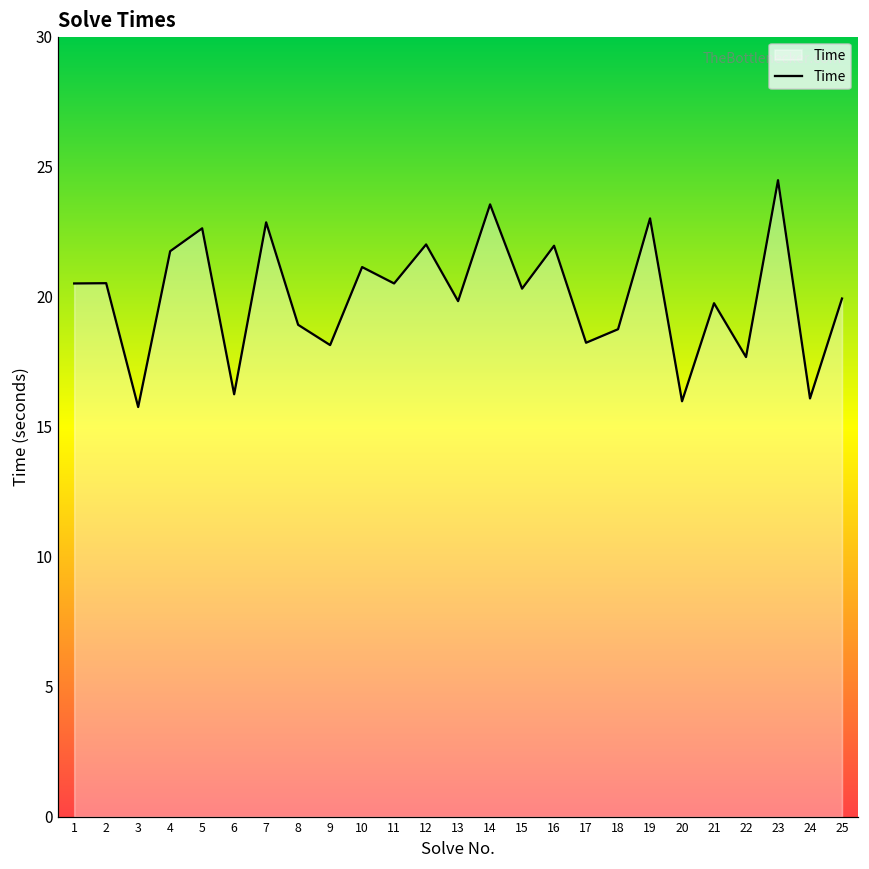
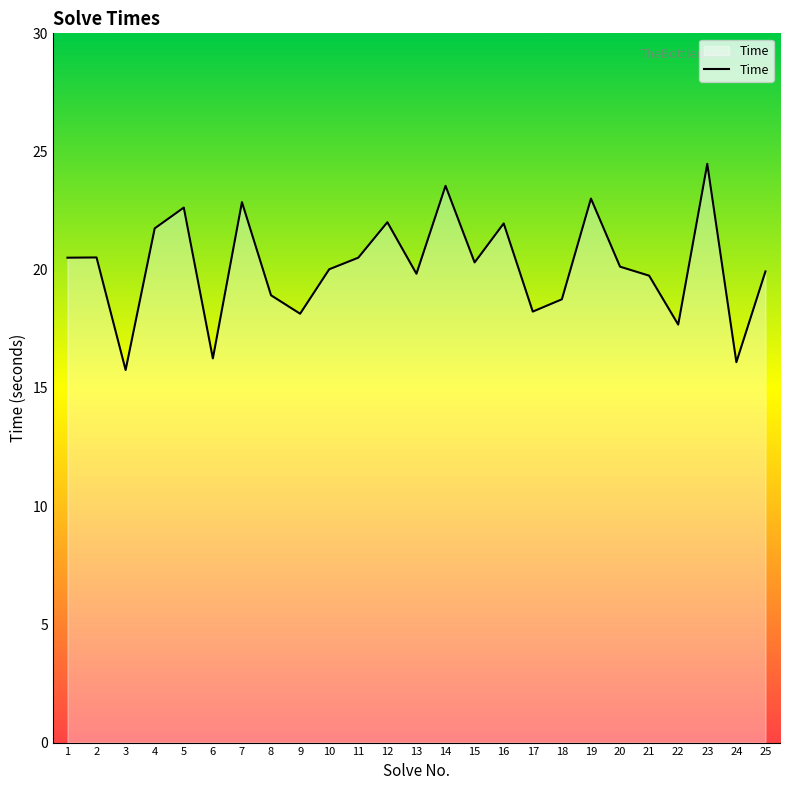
10: 21.1 -> 20.0
20: 16.0 -> 20.1
